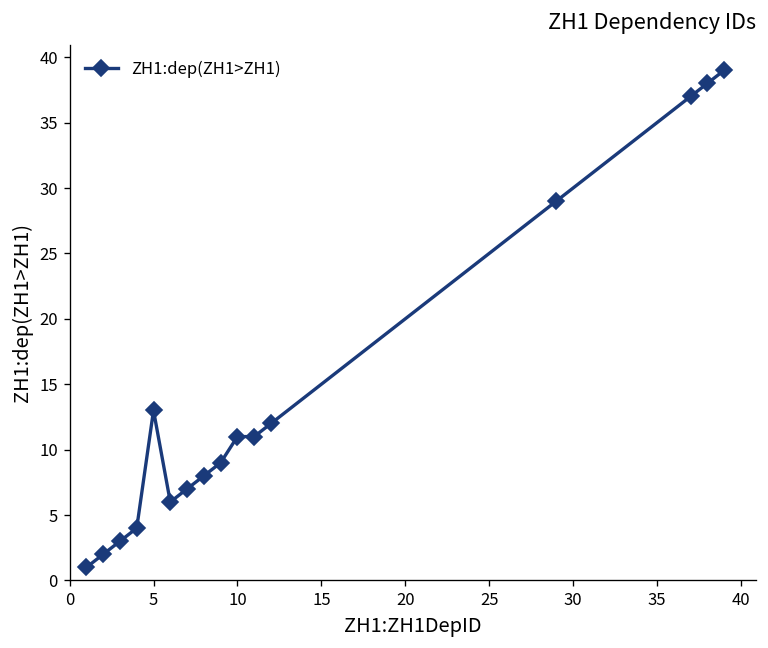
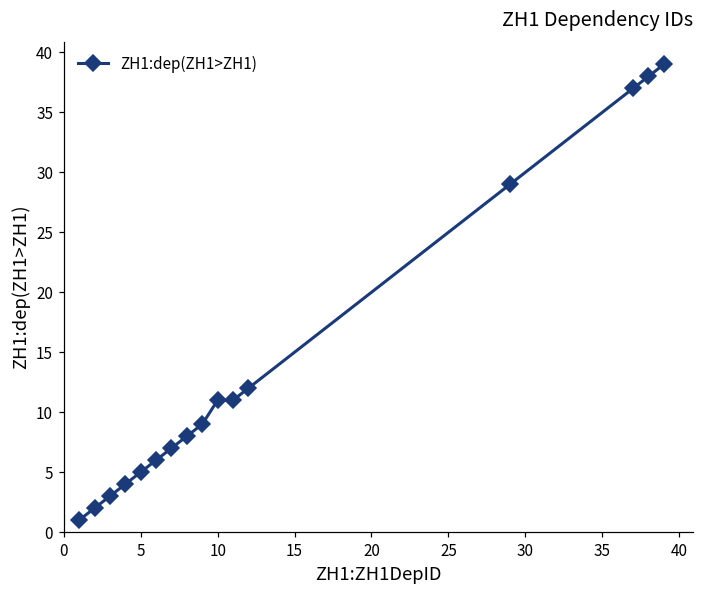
5: 13 -> 5
